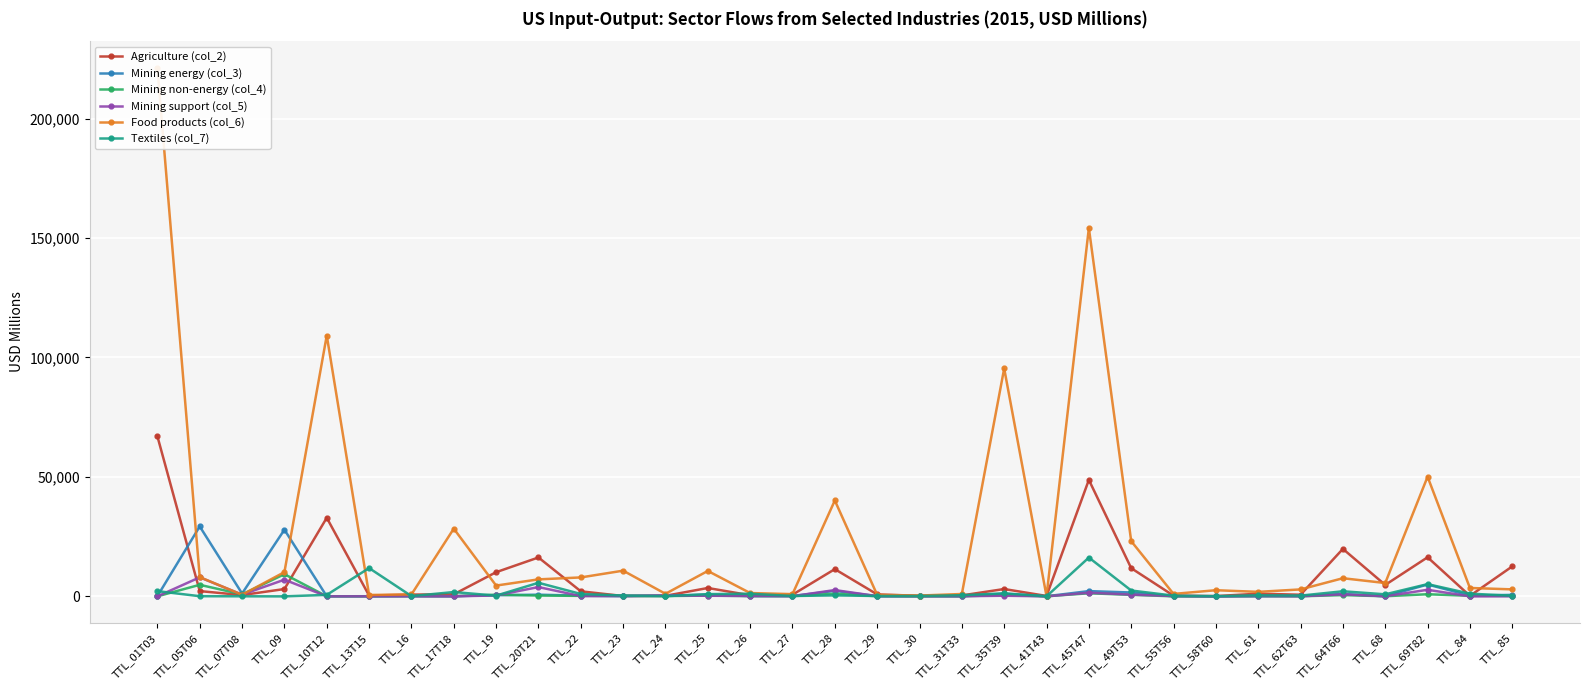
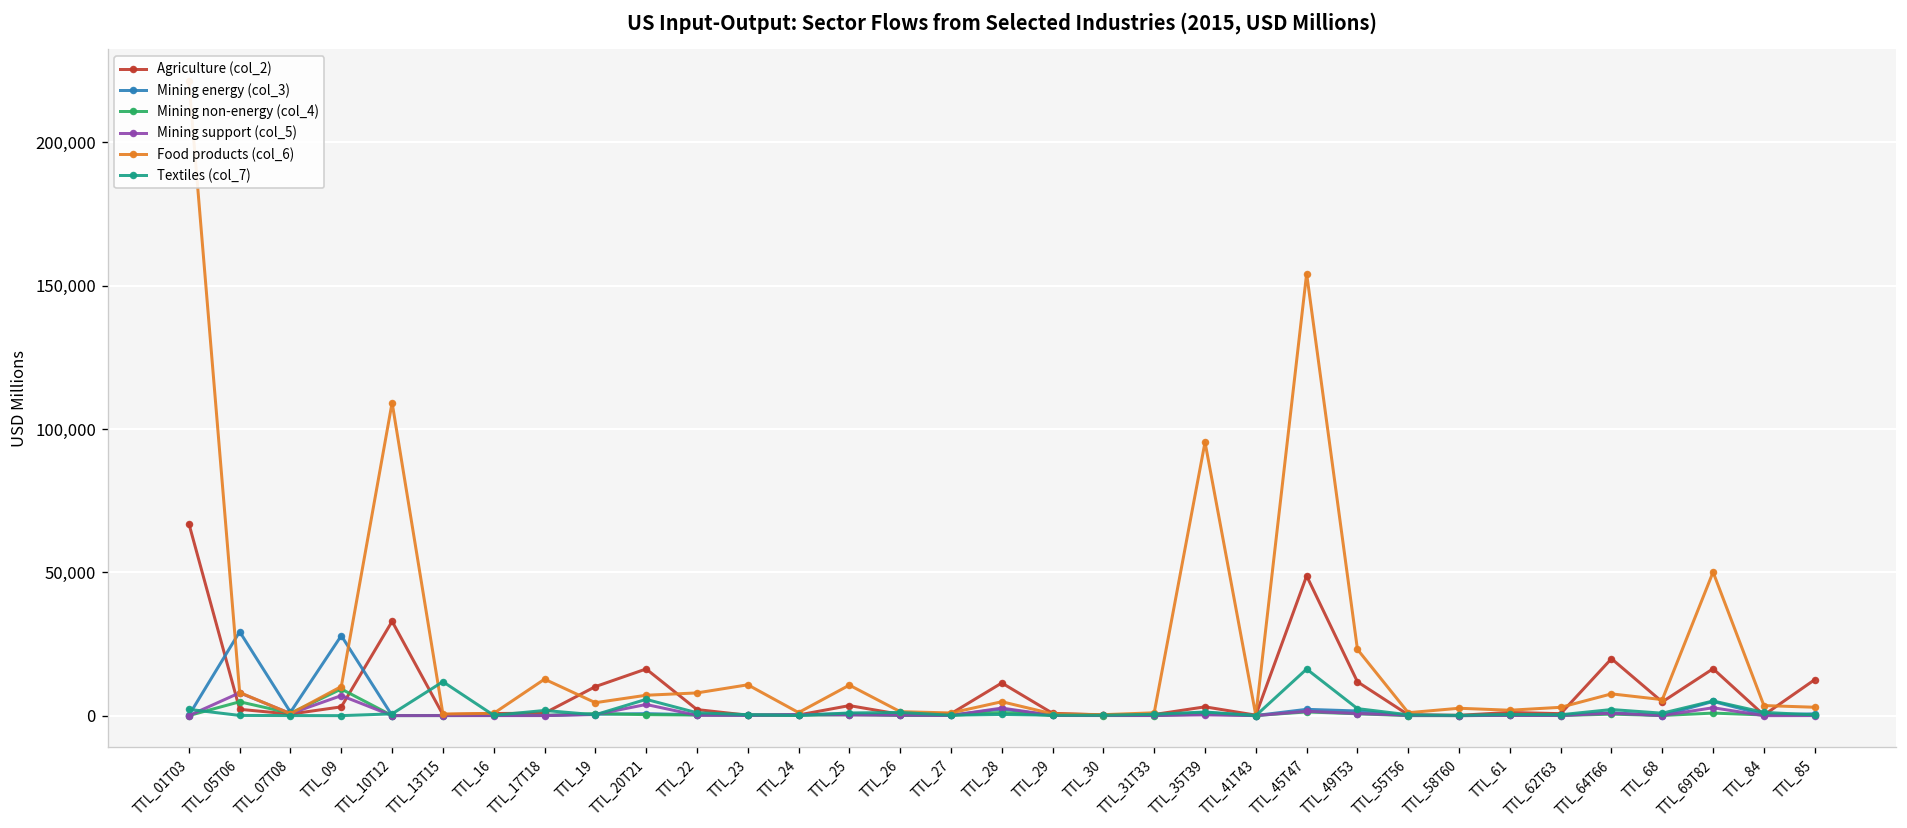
Food products (col_6), TTL_17T18: 28,000 -> 13,000
Food products (col_6), TTL_28: 40,000 -> 5,000
